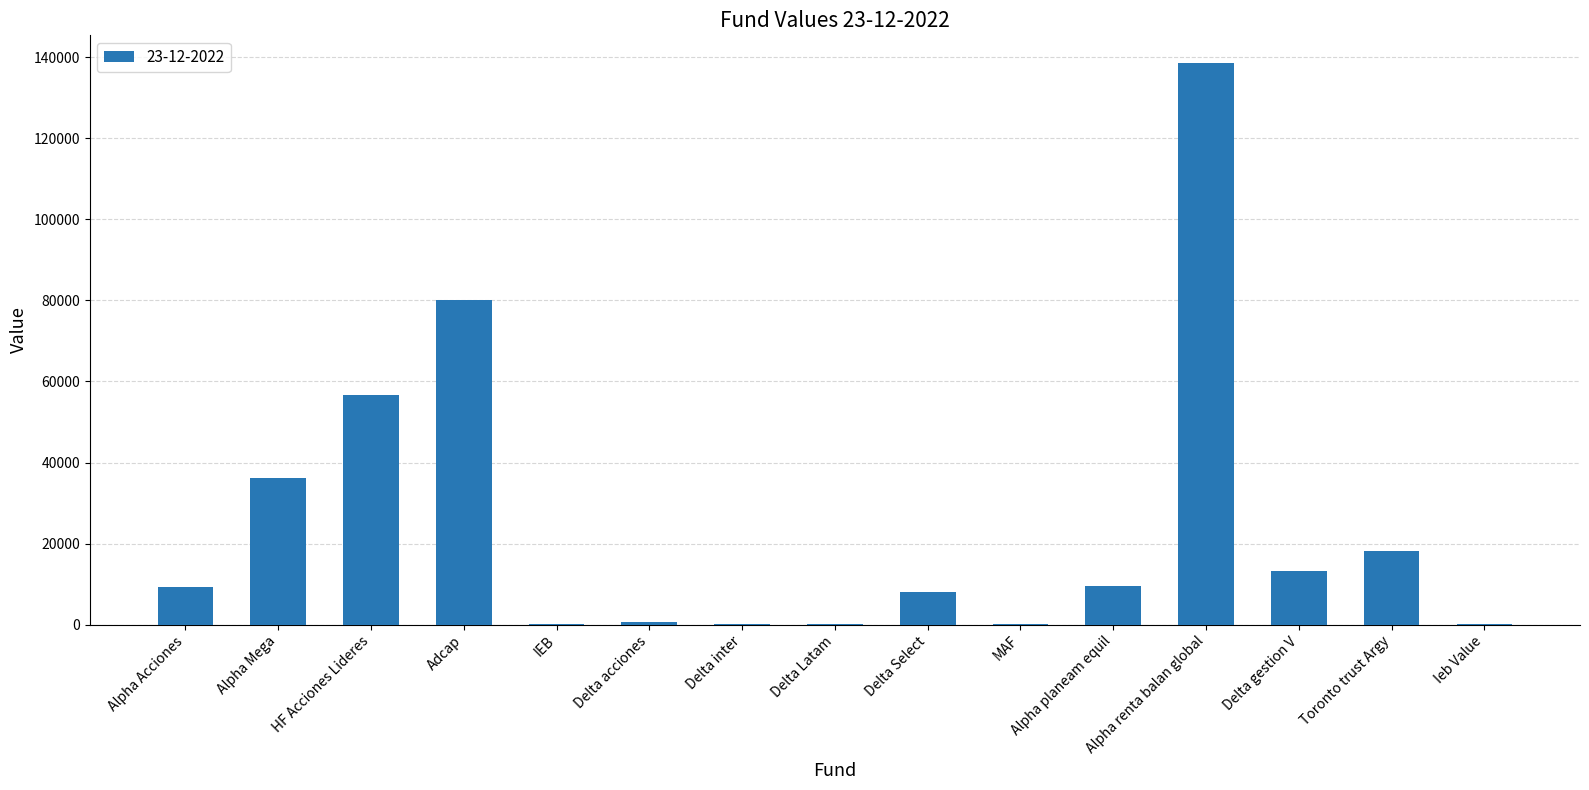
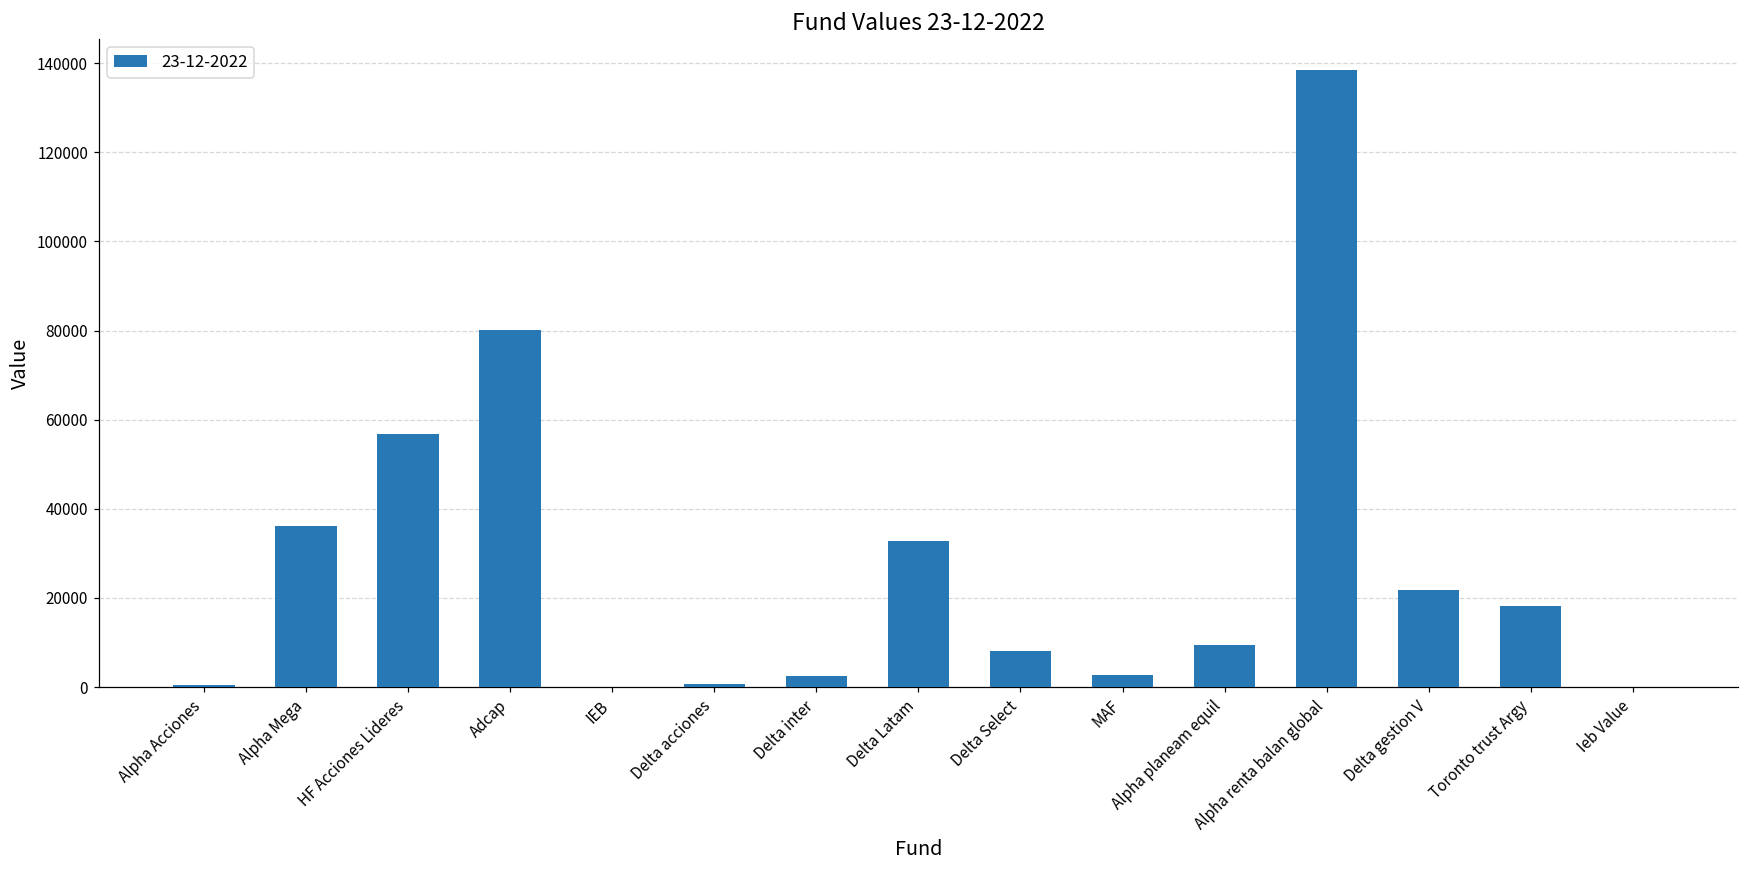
Alpha Acciones: 9000 -> 0
Delta inter: 0 -> 2000
Delta Latam: 0 -> 33000
MAF: 0 -> 3000
Delta gestion V: 13000 -> 22000
